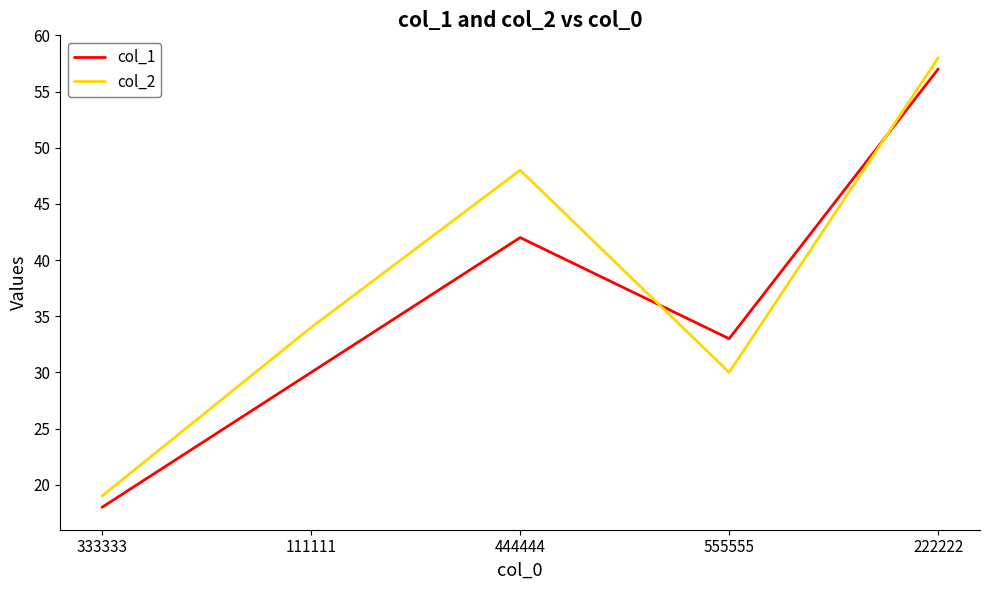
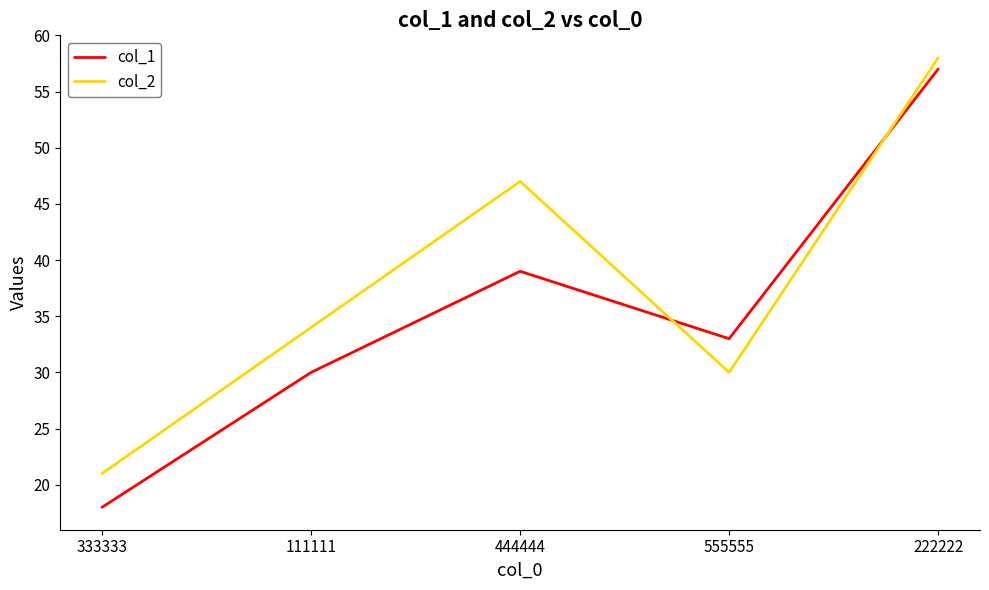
col_2, 333333: 19 -> 21
col_1, 444444: 42 -> 39
col_2, 444444: 48 -> 47
